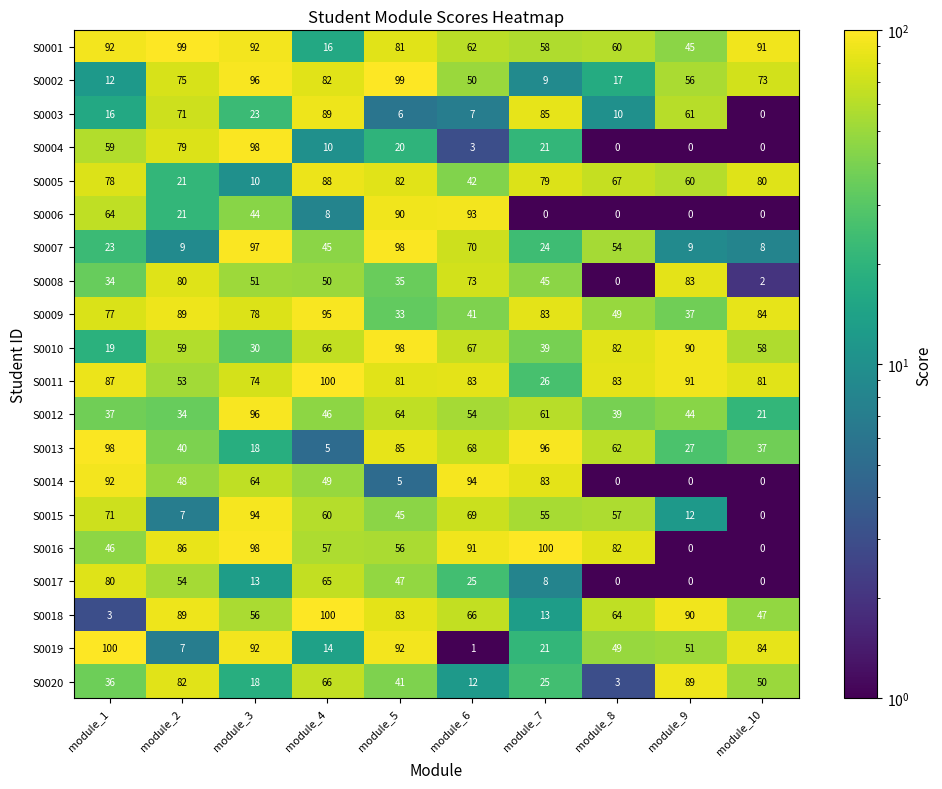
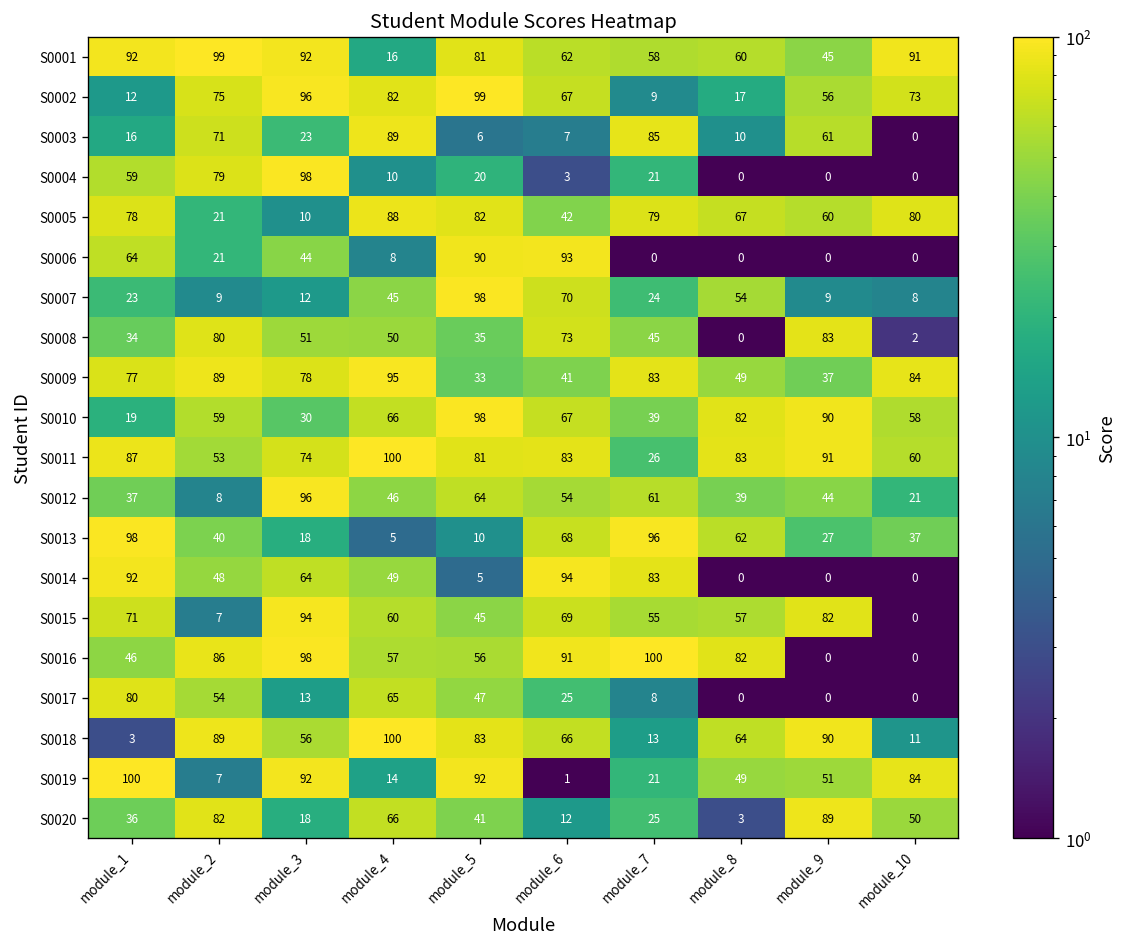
S0002, module_6: 50 -> 67
S0007, module_3: 97 -> 12
S0011, module_10: 81 -> 60
S0012, module_2: 34 -> 8
S0013, module_5: 85 -> 10
S0015, module_9: 12 -> 82
S0018, module_10: 47 -> 11
